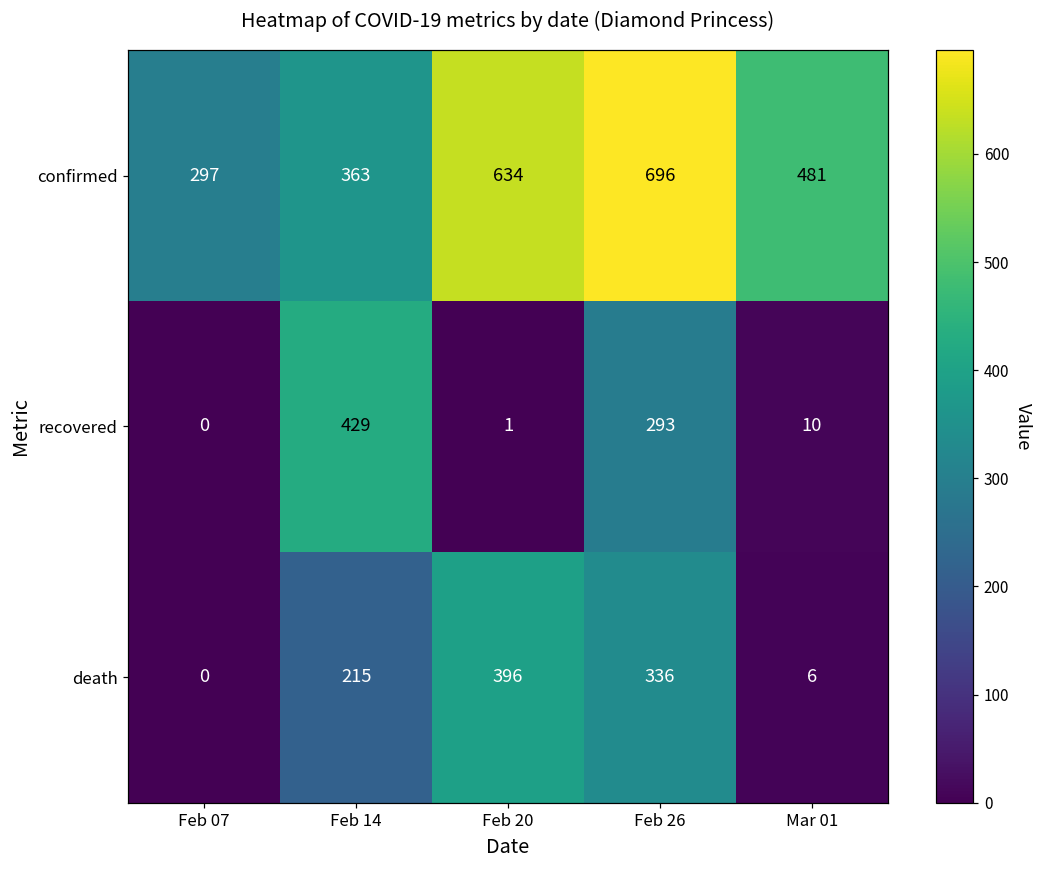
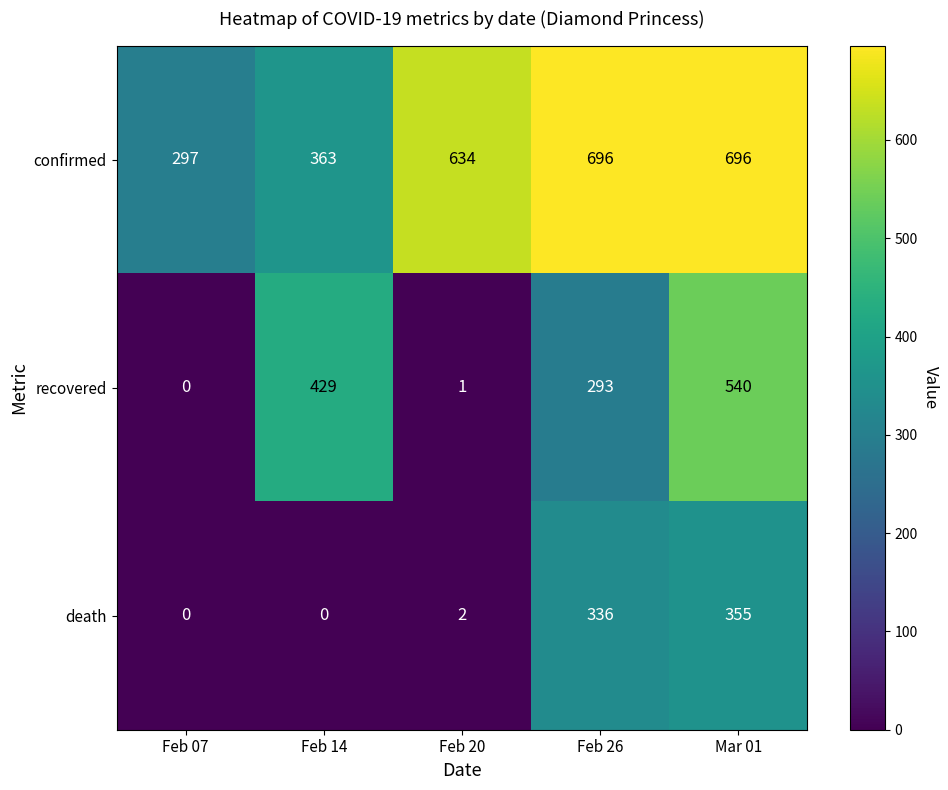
confirmed, Mar 01: 481 -> 696
recovered, Mar 01: 10 -> 540
death, Feb 14: 215 -> 0
death, Feb 20: 396 -> 2
death, Mar 01: 6 -> 355
